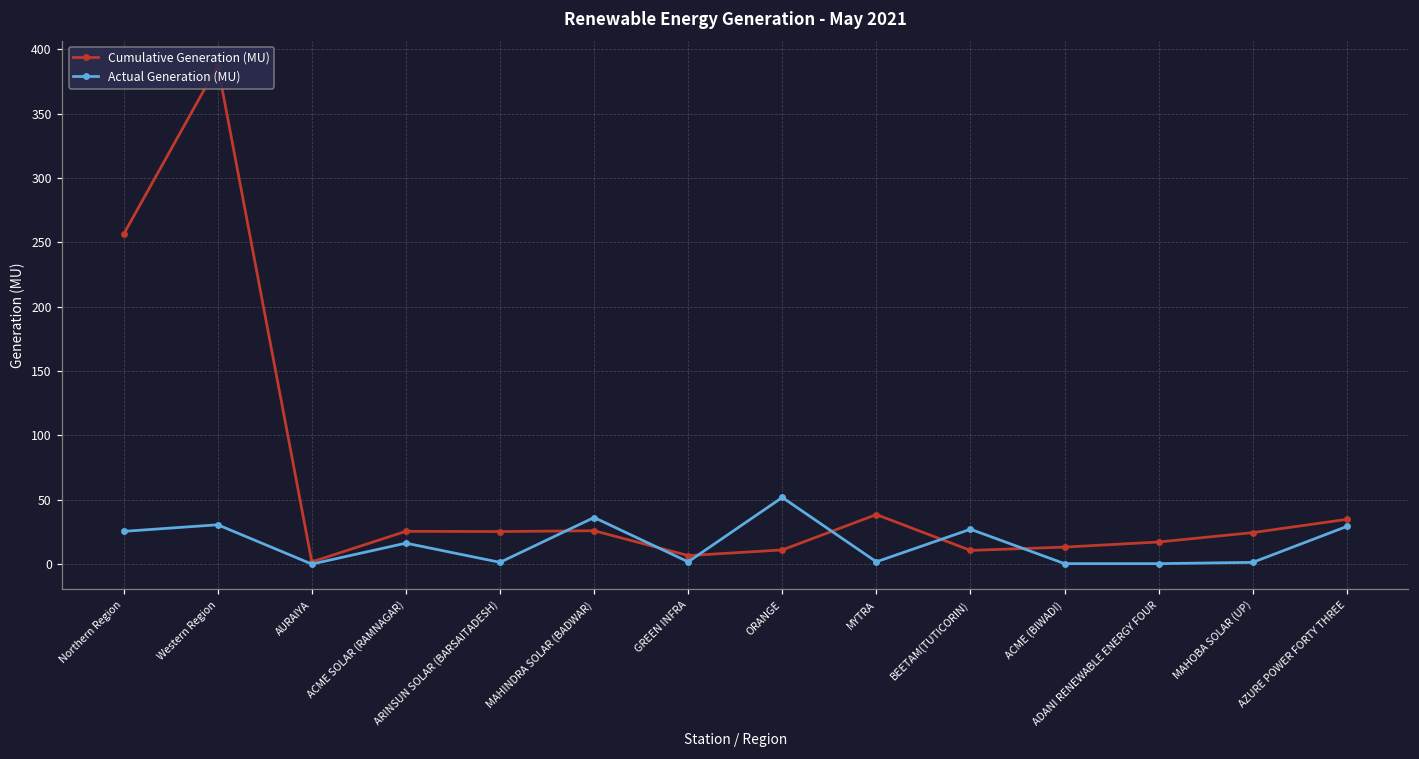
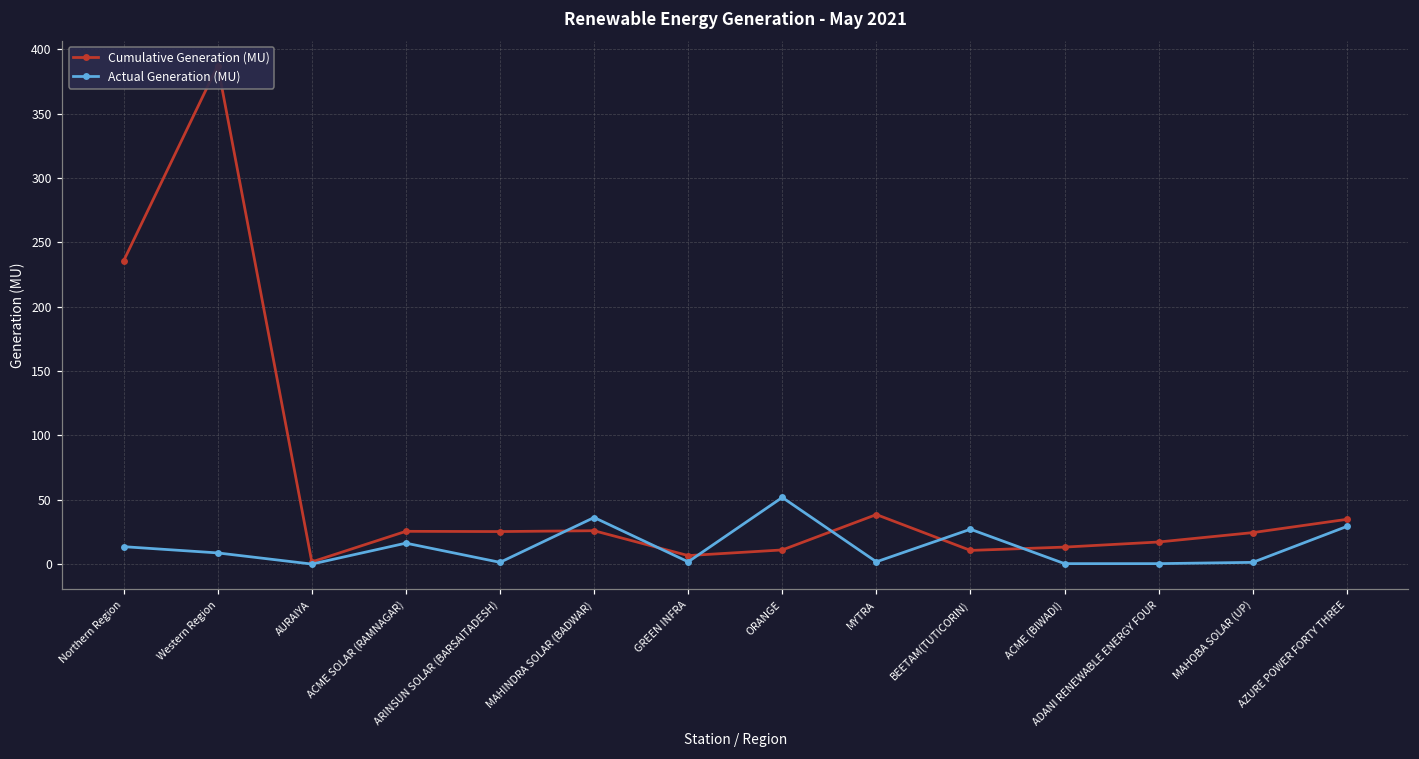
Cumulative Generation (MU), Northern Region: 256 -> 236
Actual Generation (MU), Northern Region: 25 -> 14
Actual Generation (MU), Western Region: 31 -> 9
